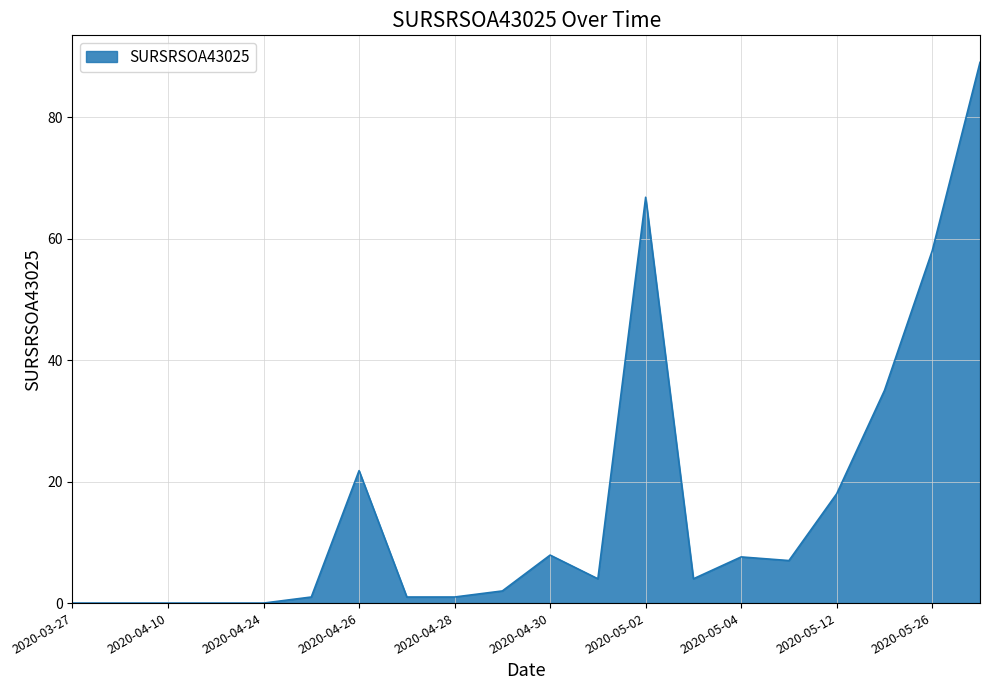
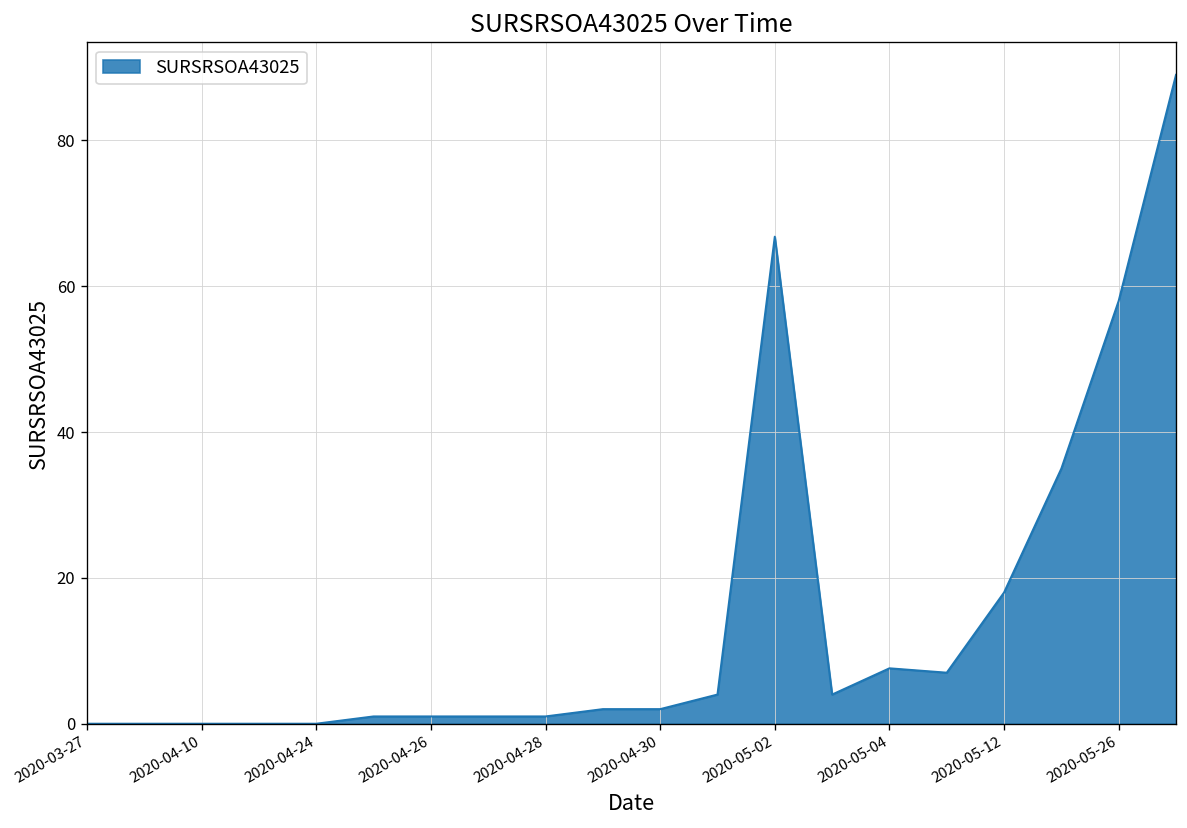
2020-04-26: 22 -> 1
2020-04-30: 8 -> 2
